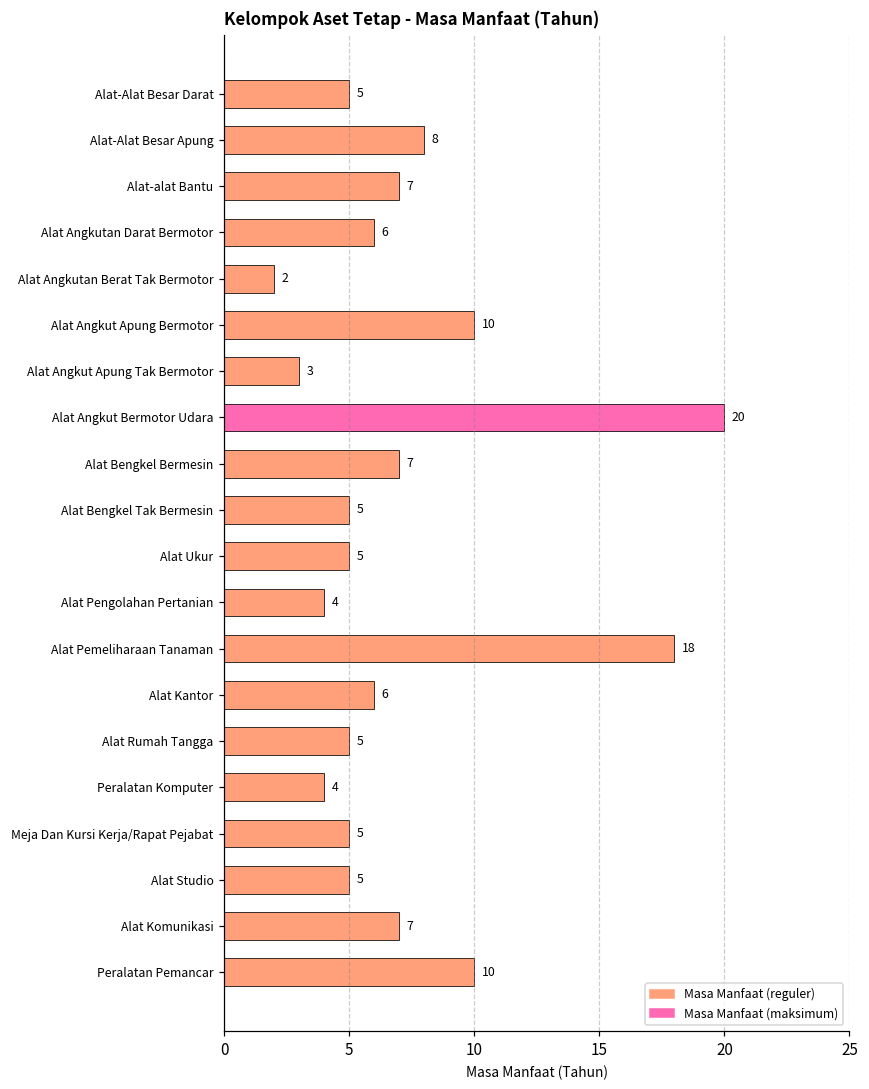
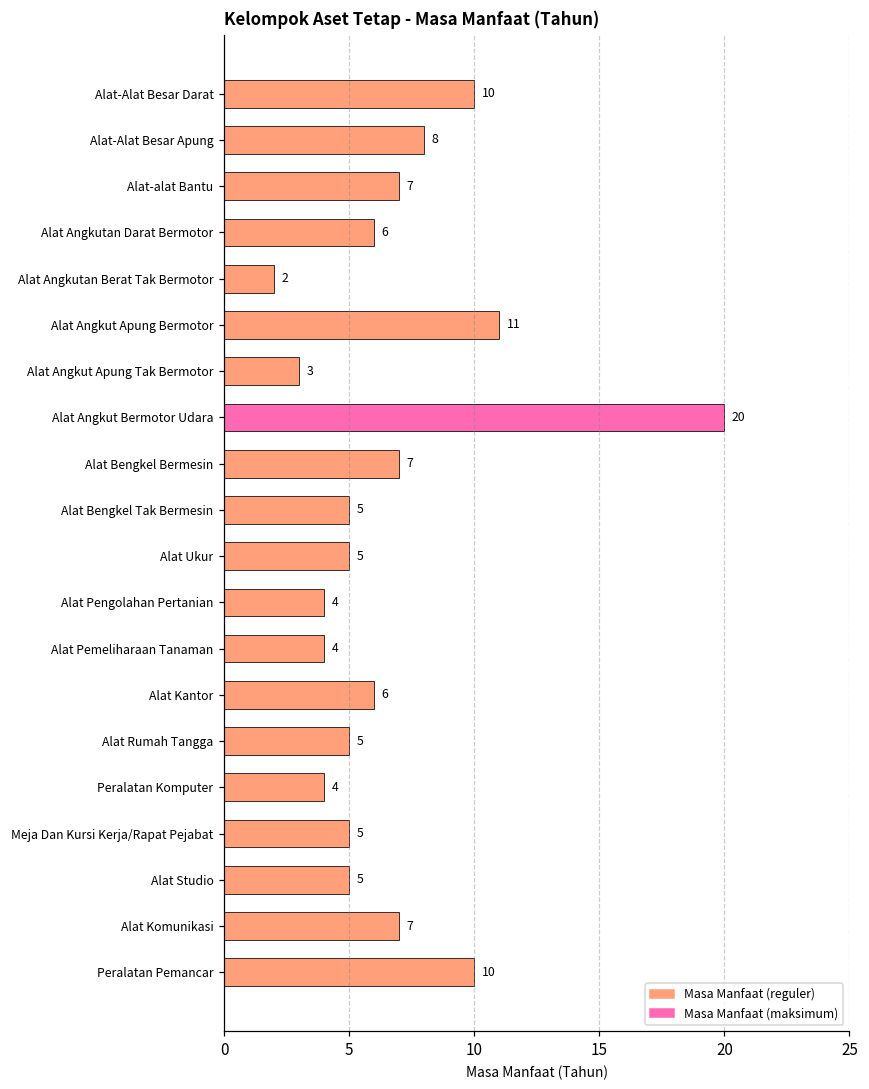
Alat-Alat Besar Darat: 5 -> 10
Alat Angkut Apung Bermotor: 10 -> 11
Alat Pemeliharaan Tanaman: 18 -> 4
